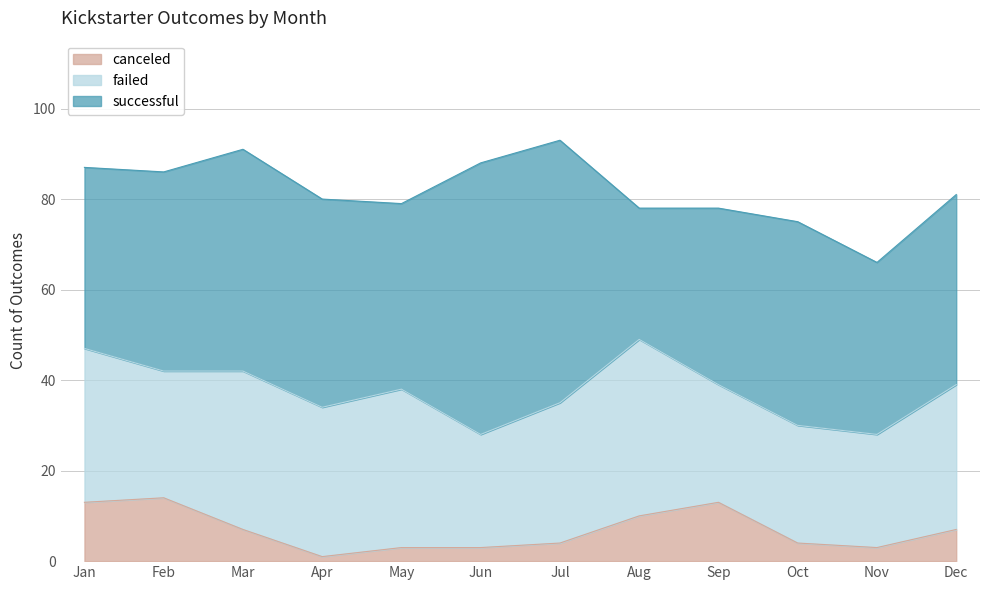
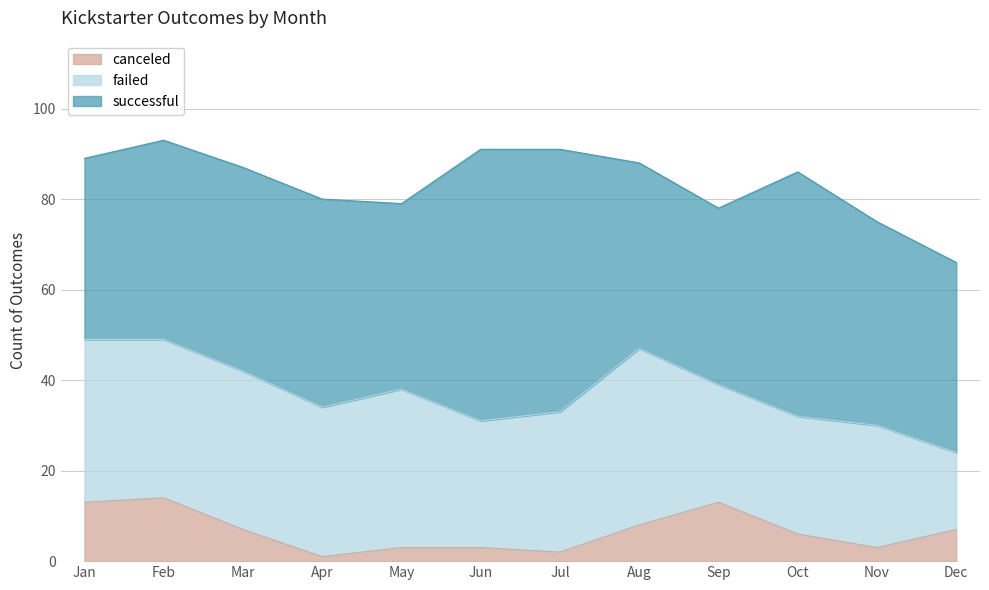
failed, Jan: 34 -> 36
failed, Feb: 28 -> 35
successful, Mar: 49 -> 45
failed, Jun: 25 -> 28
canceled, Jul: 4 -> 2
canceled, Aug: 10 -> 8
successful, Aug: 29 -> 41
canceled, Oct: 4 -> 6
successful, Oct: 45 -> 54
failed, Nov: 25 -> 27
successful, Nov: 38 -> 45
failed, Dec: 32 -> 17
